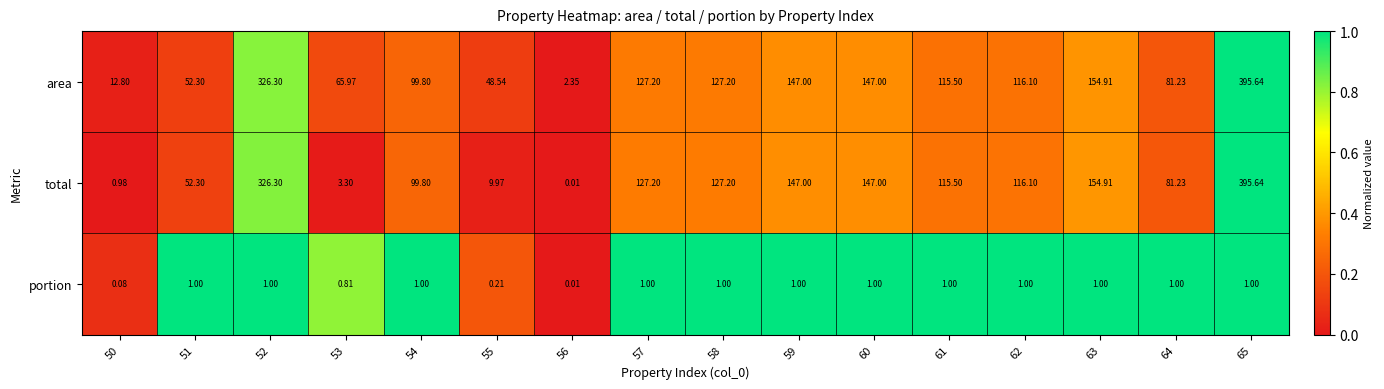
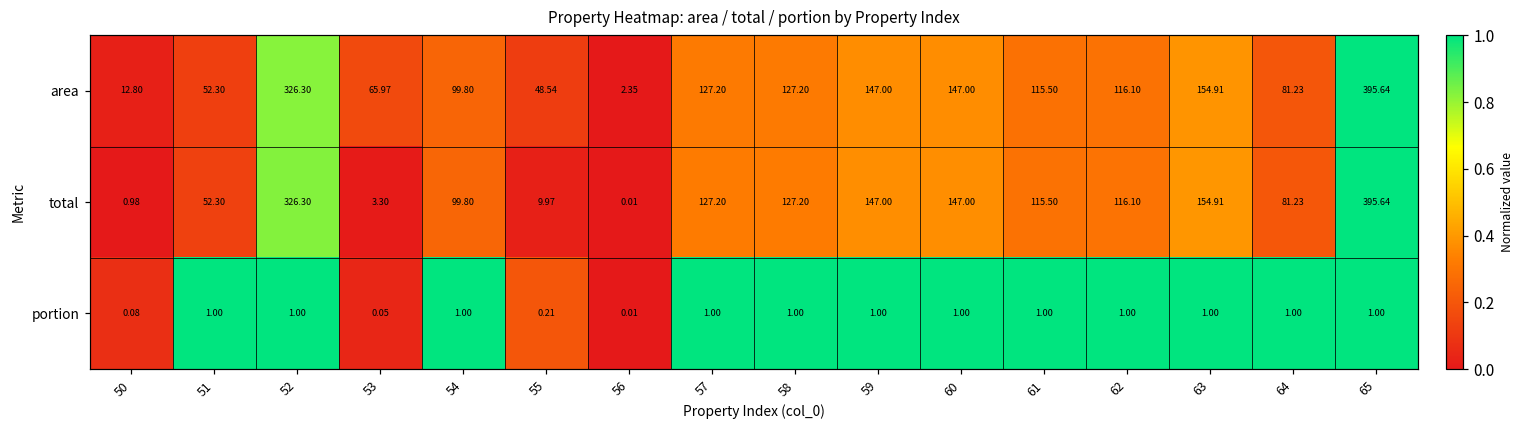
portion, 53: 0.81 -> 0.05
